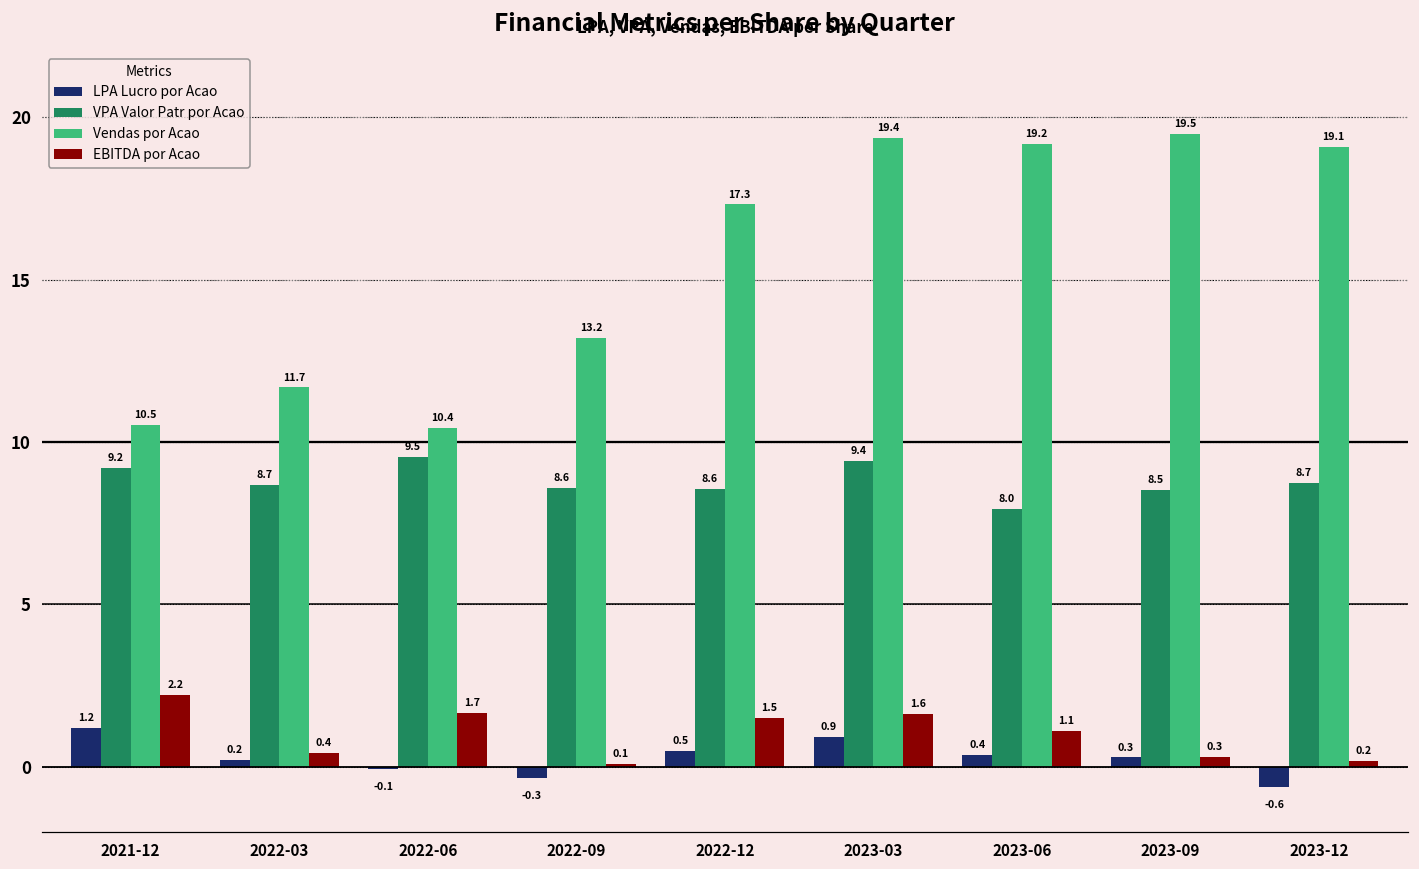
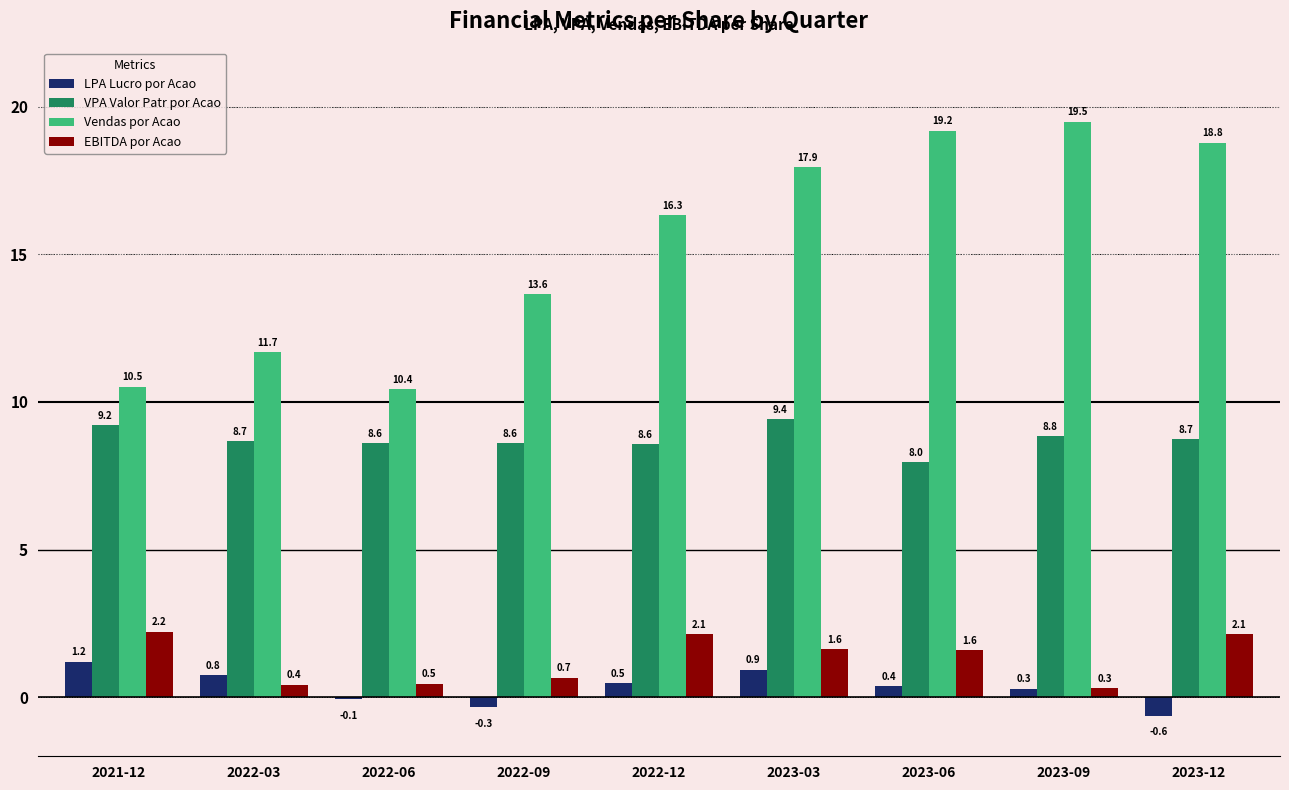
LPA Lucro por Acao, 2022-03: 0.2 -> 0.8
VPA Valor Patr por Acao, 2022-06: 9.5 -> 8.6
EBITDA por Acao, 2022-06: 1.7 -> 0.5
Vendas por Acao, 2022-09: 13.2 -> 13.6
EBITDA por Acao, 2022-09: 0.1 -> 0.7
Vendas por Acao, 2022-12: 17.3 -> 16.3
EBITDA por Acao, 2022-12: 1.5 -> 2.1
Vendas por Acao, 2023-03: 19.4 -> 17.9
EBITDA por Acao, 2023-06: 1.1 -> 1.6
VPA Valor Patr por Acao, 2023-09: 8.5 -> 8.8
Vendas por Acao, 2023-12: 19.1 -> 18.8
EBITDA por Acao, 2023-12: 0.2 -> 2.1
